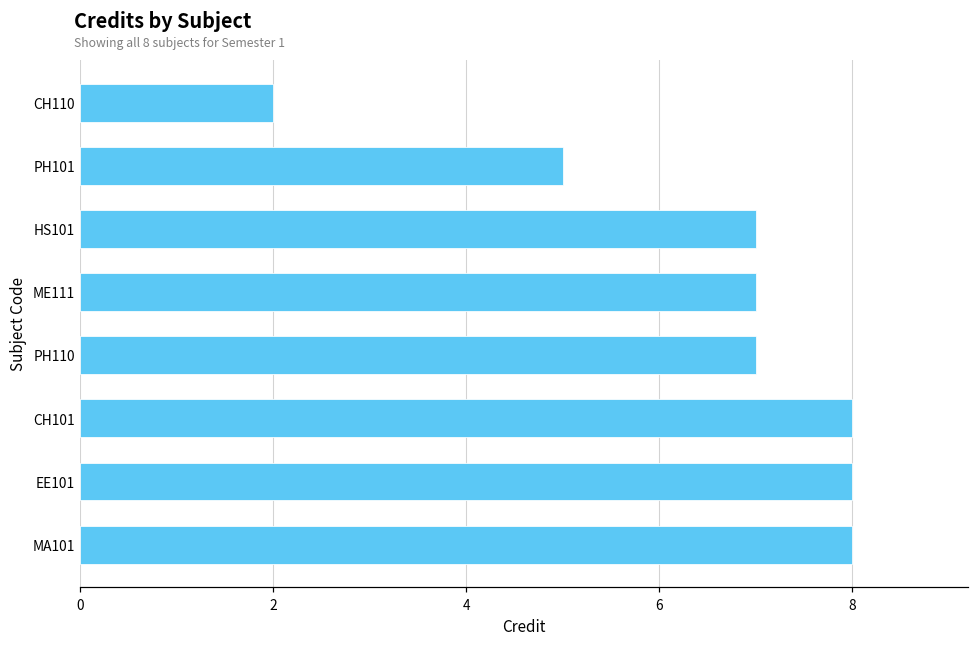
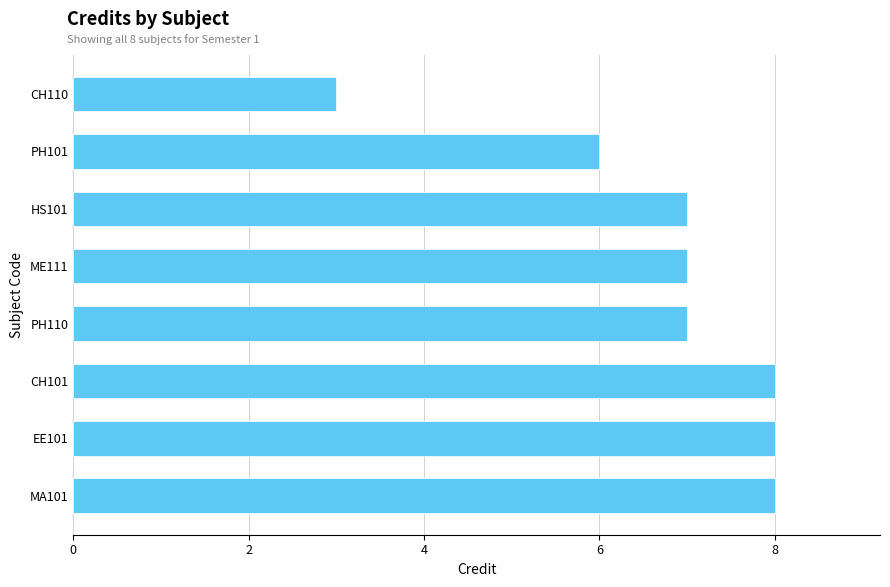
CH110: 2 -> 3
PH101: 5 -> 6
